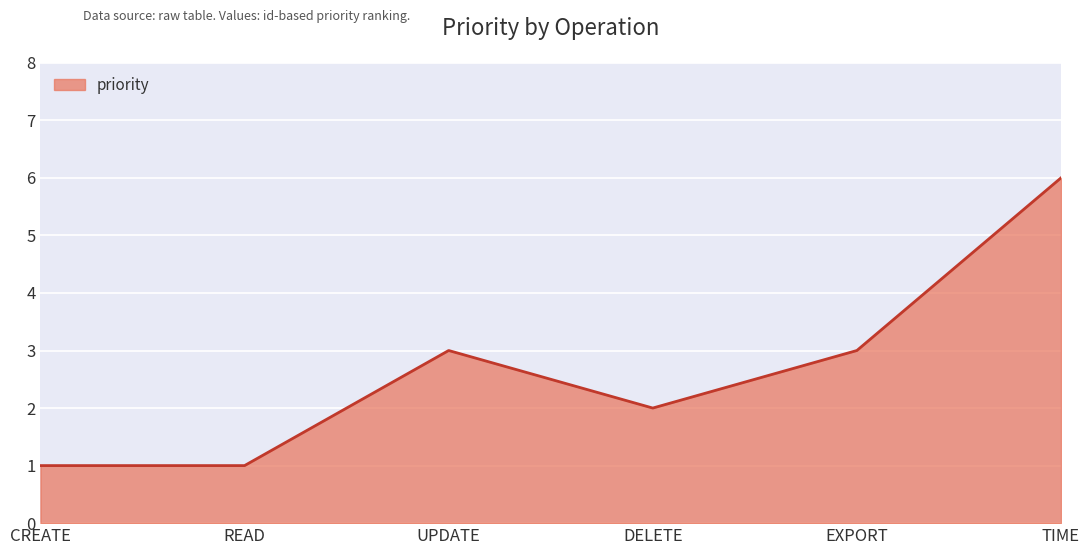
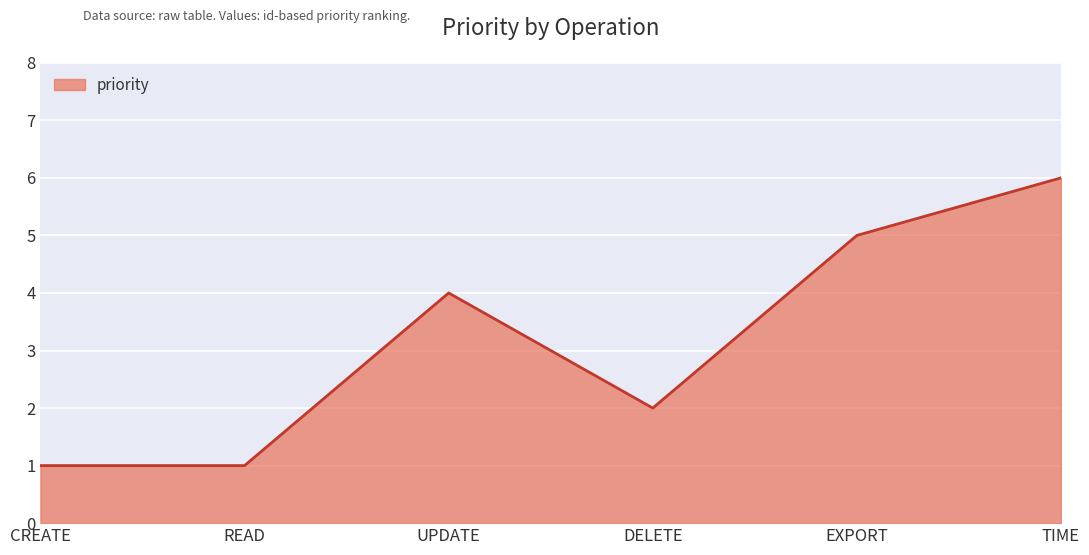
UPDATE: 3 -> 4
EXPORT: 3 -> 5
